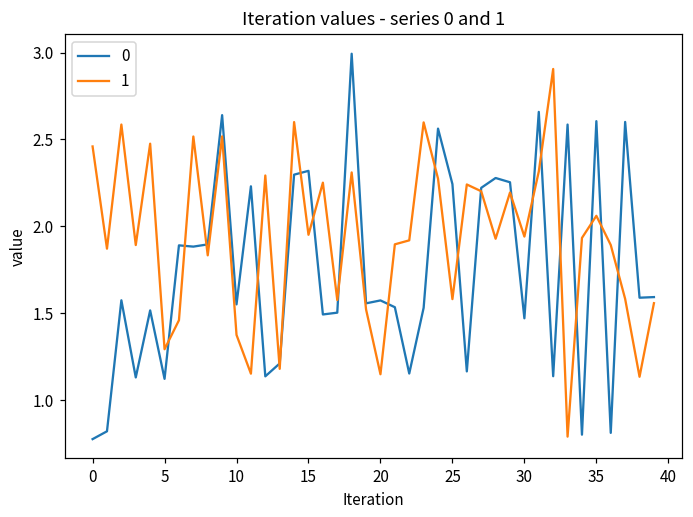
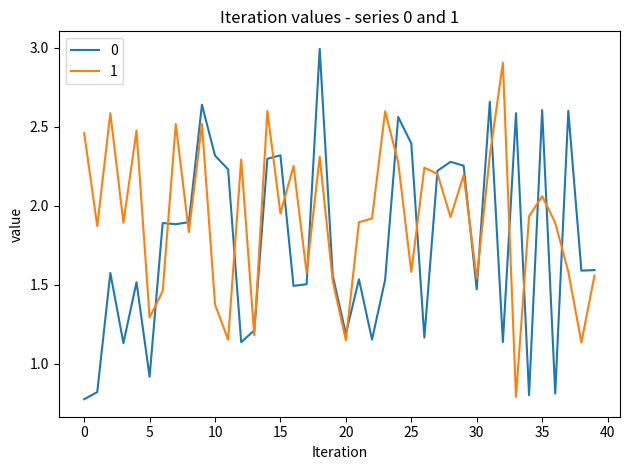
0, 5: 1.12 -> 0.92
0, 10: 1.55 -> 2.32
0, 20: 1.57 -> 1.19
0, 25: 2.24 -> 2.39
1, 30: 1.94 -> 1.54
